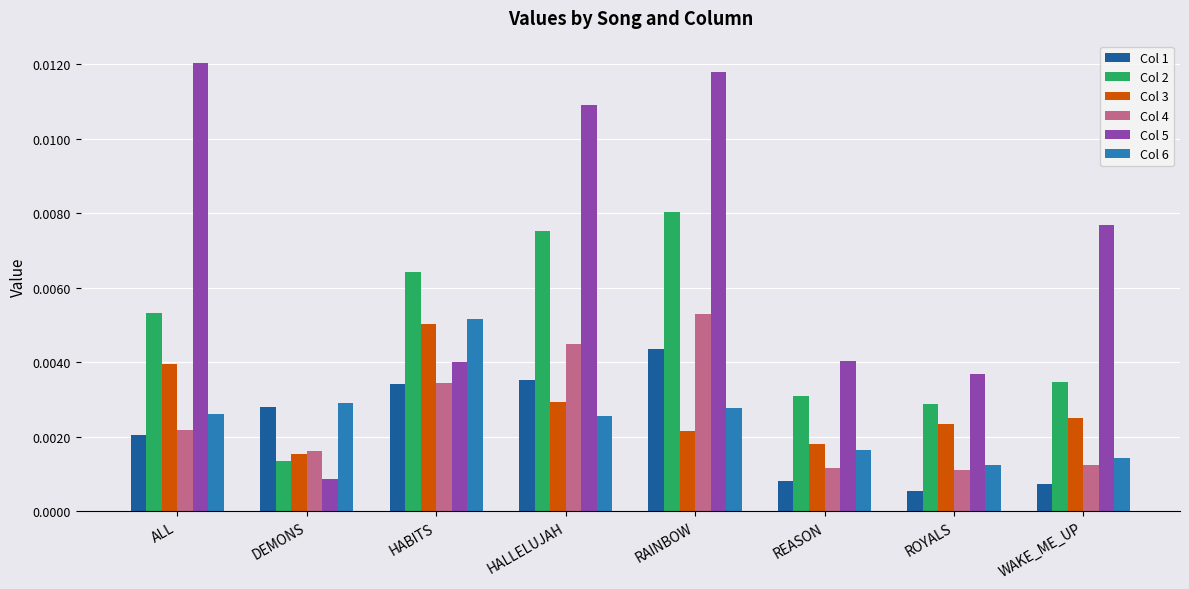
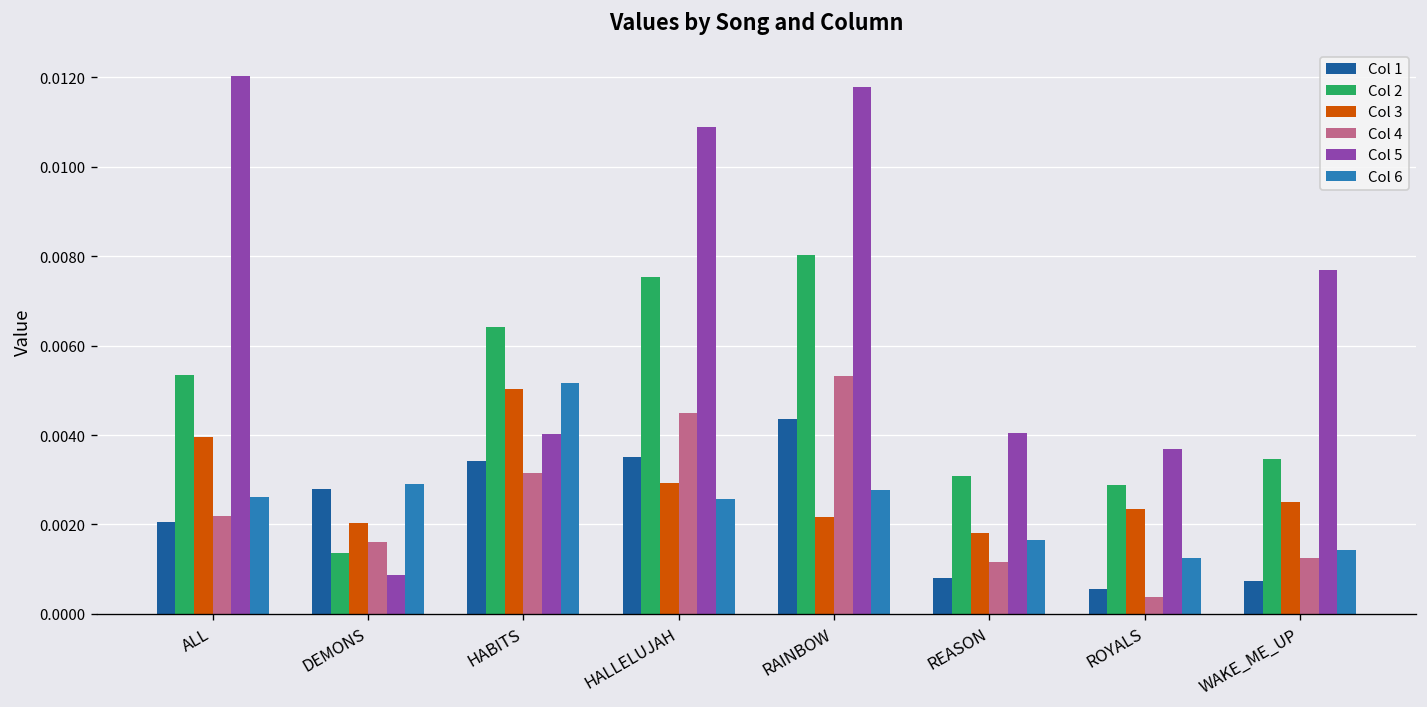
Col 3, DEMONS: 0.0015 -> 0.0020
Col 4, HABITS: 0.0035 -> 0.0032
Col 4, ROYALS: 0.0011 -> 0.0004
